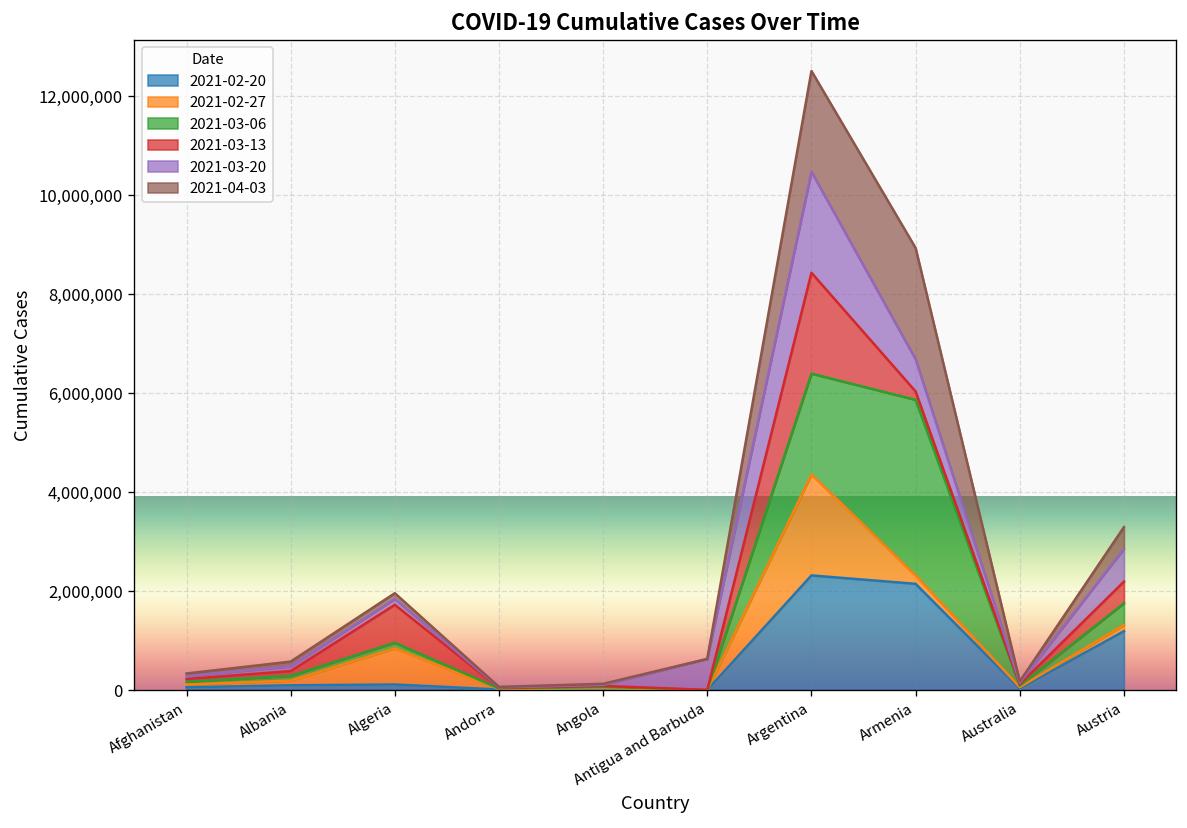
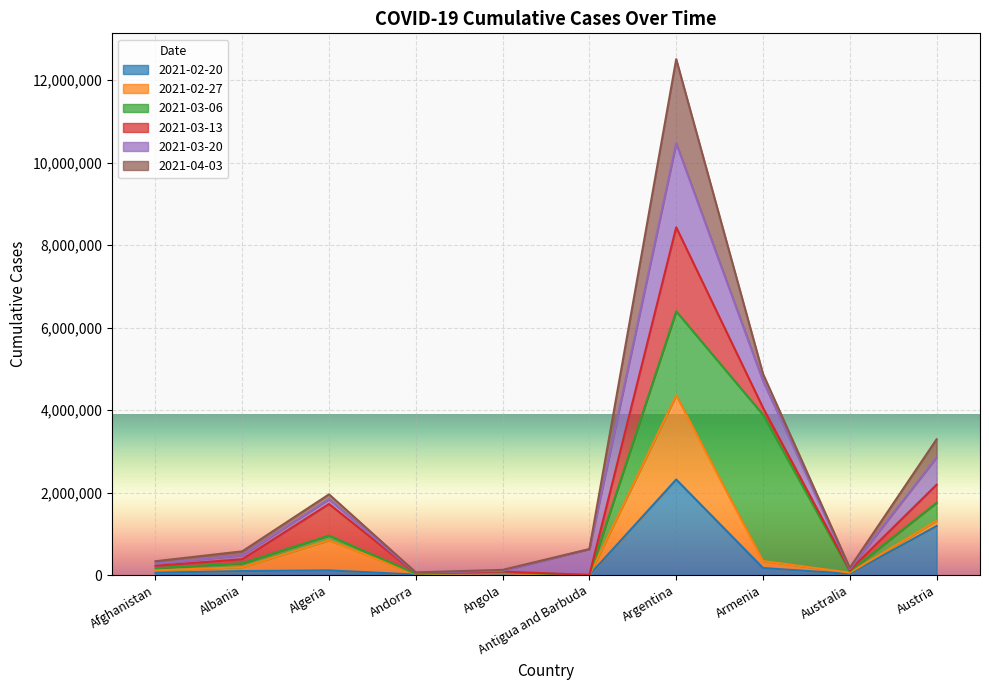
2021-02-20, Armenia: 2,100,000 -> 200,000
2021-04-03, Armenia: 2,200,000 -> 200,000
